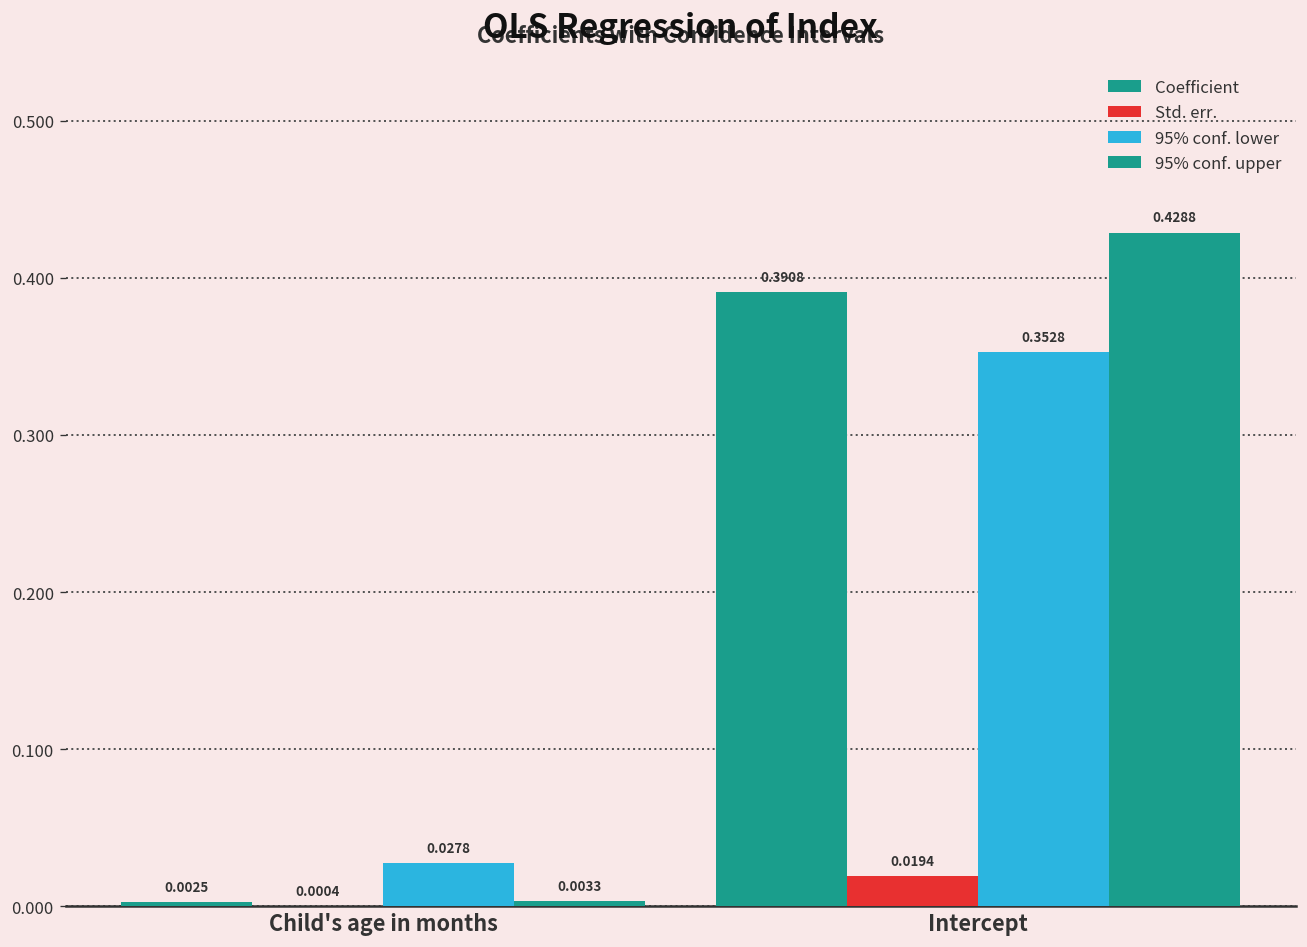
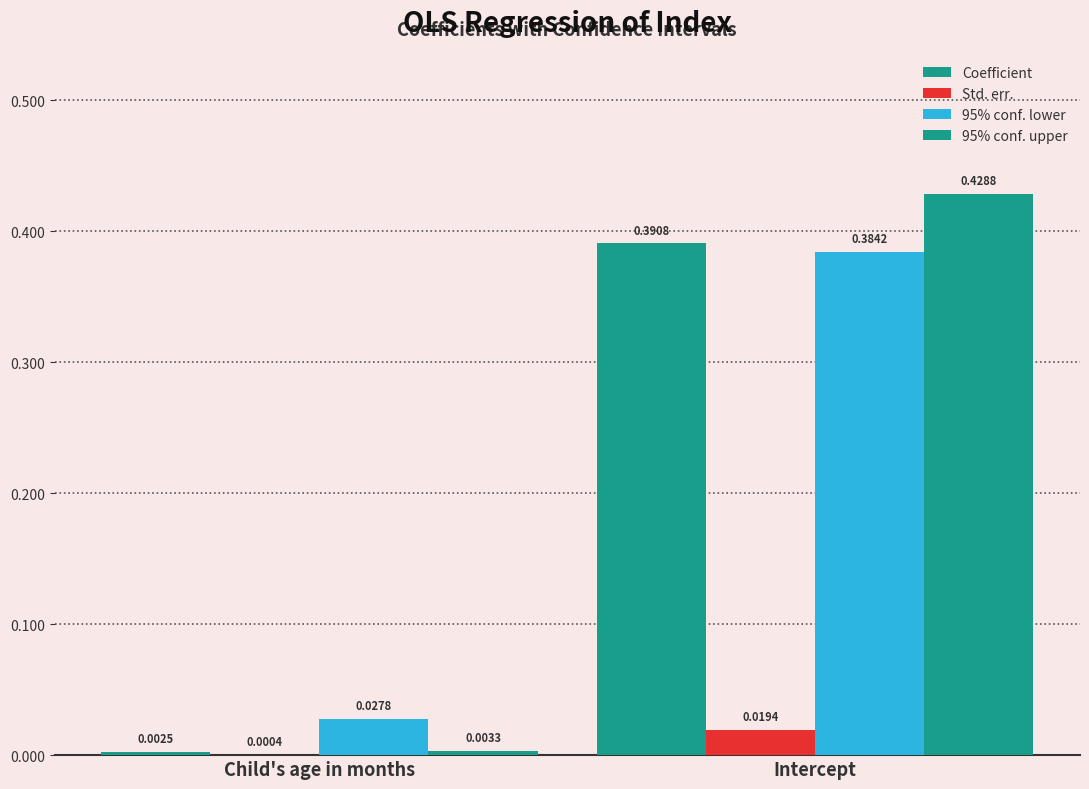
95% conf. lower, Intercept: 0.3528 -> 0.3842
